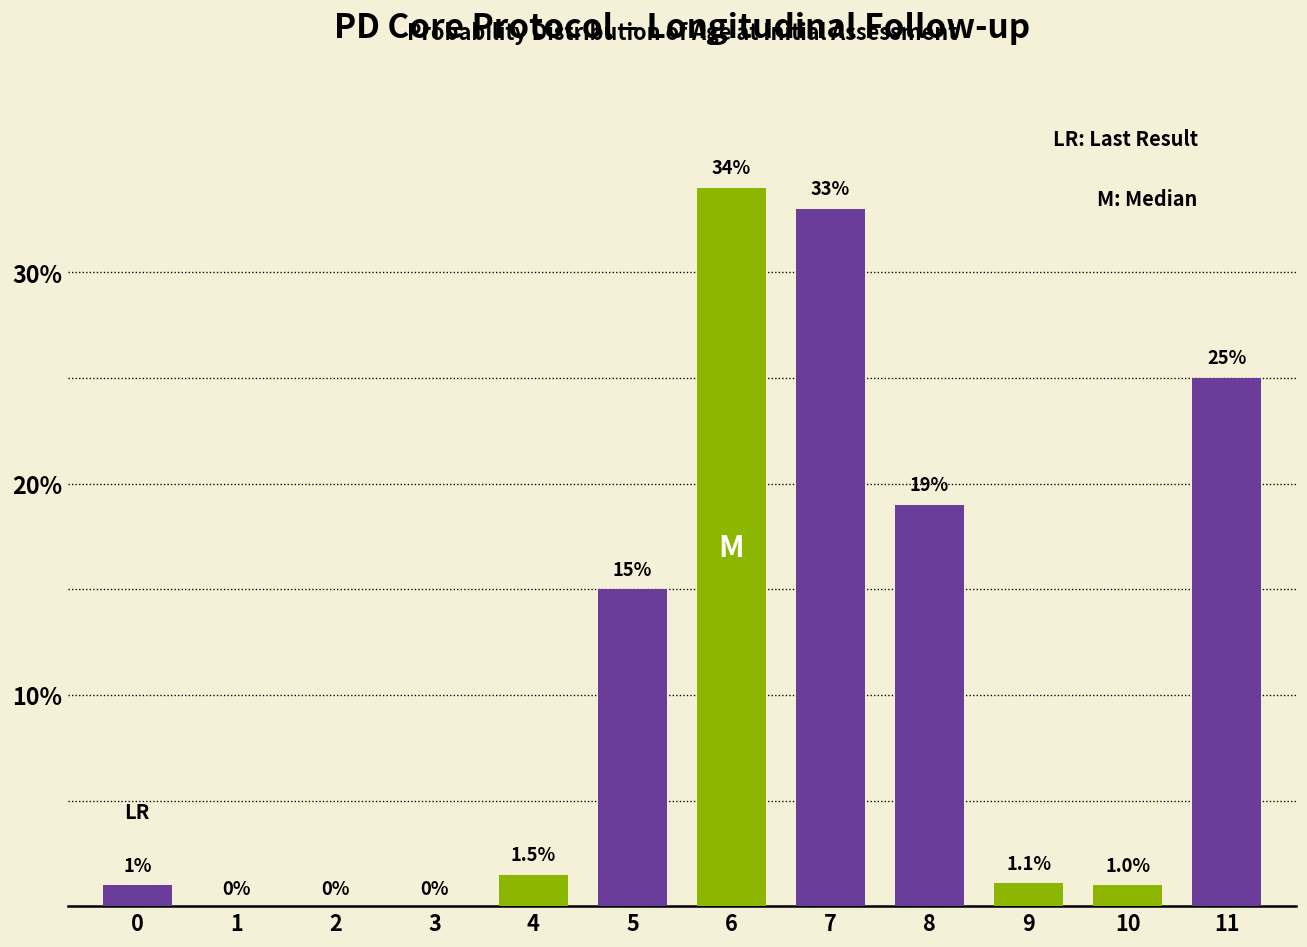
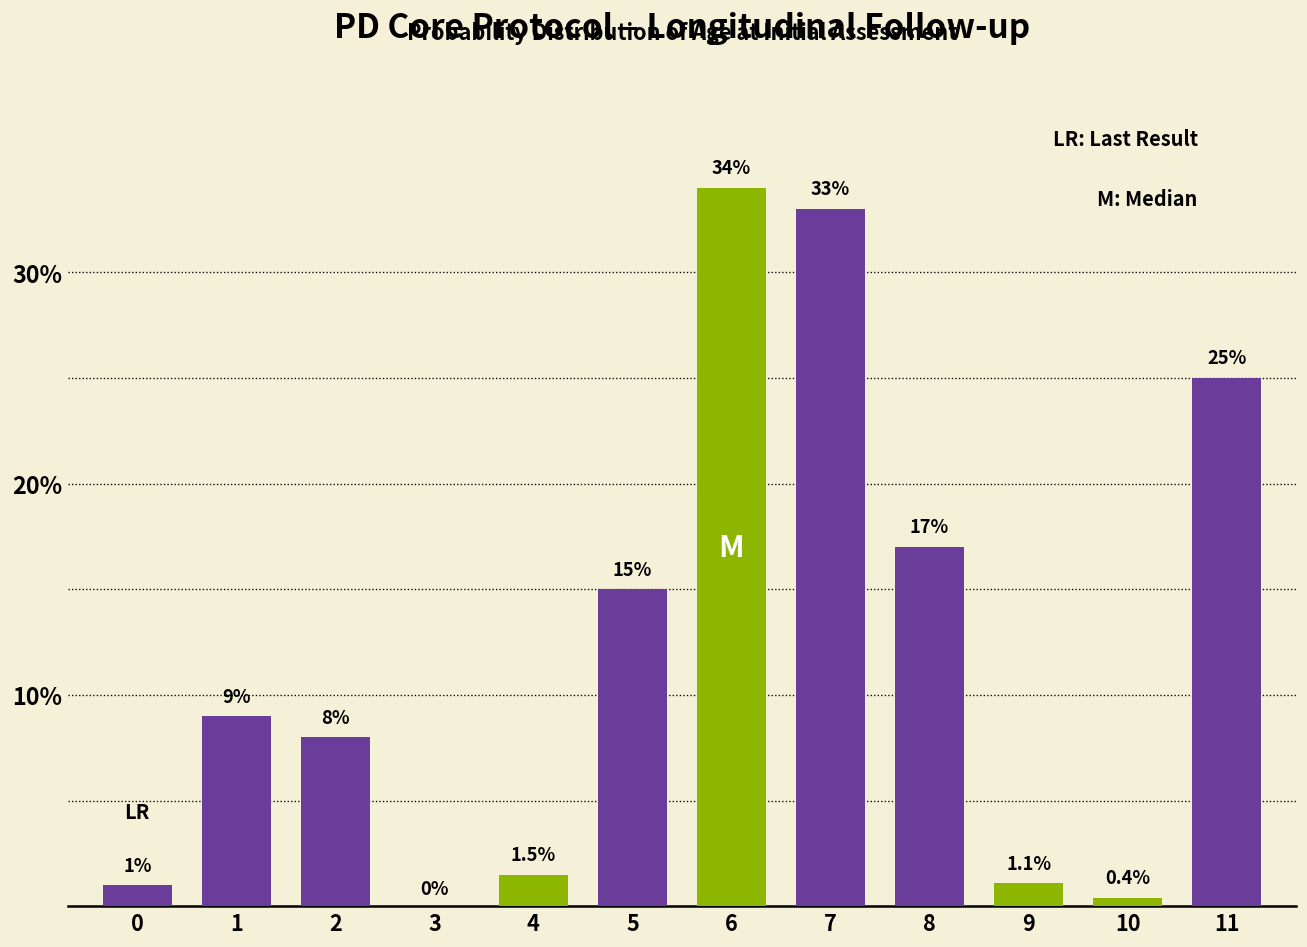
1: 0% -> 9%
2: 0% -> 8%
8: 19% -> 17%
10: 1.0% -> 0.4%
